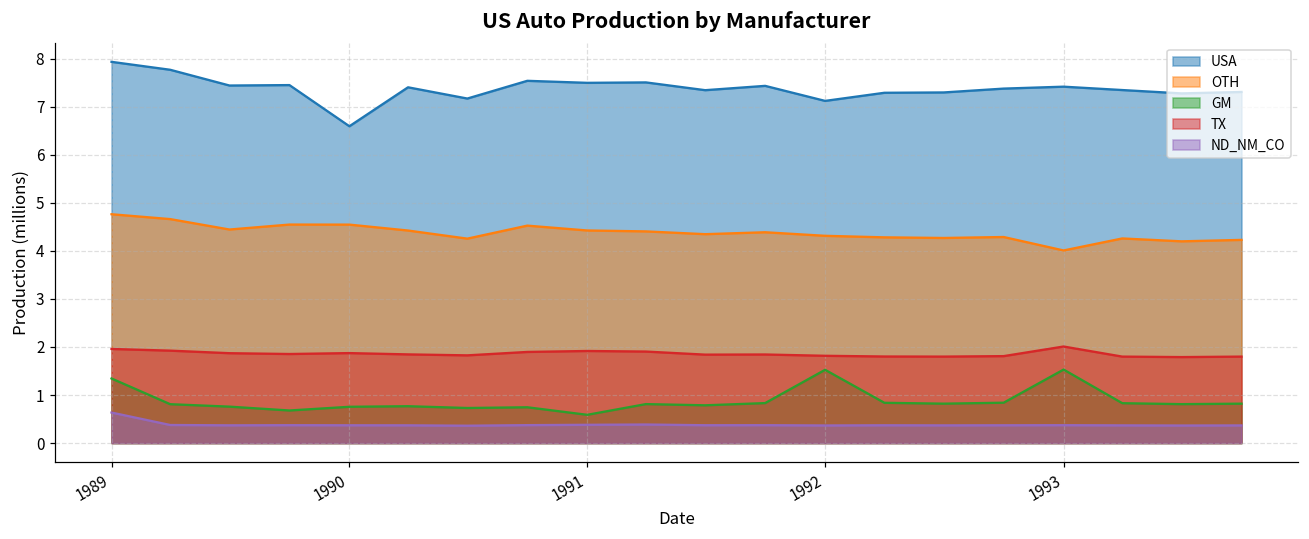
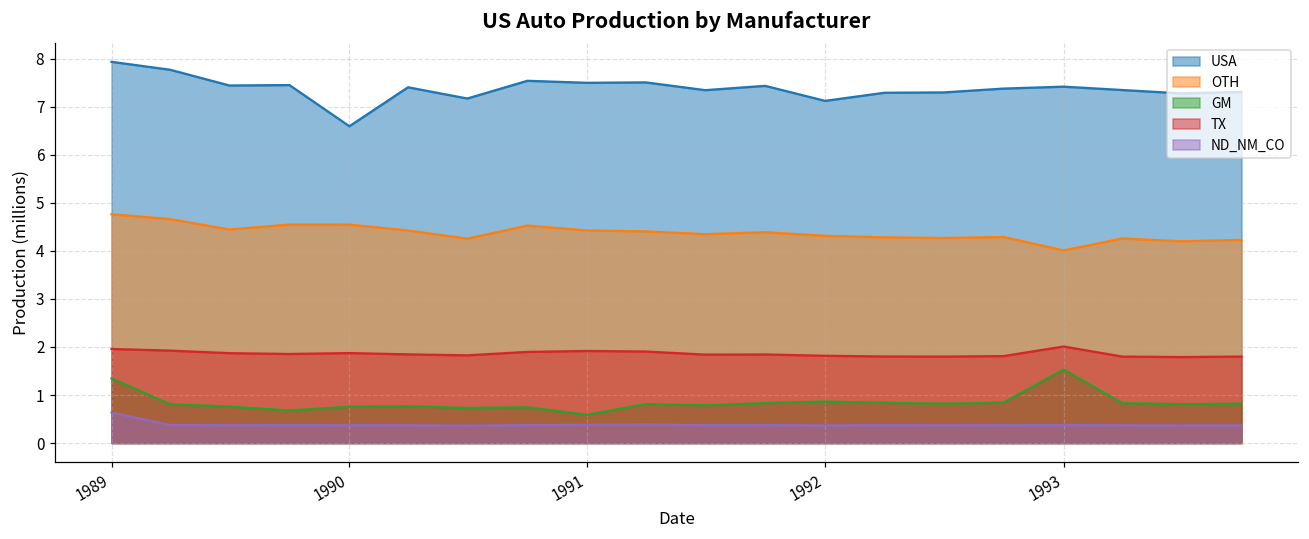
GM, 1992: 1.5 -> 0.9
